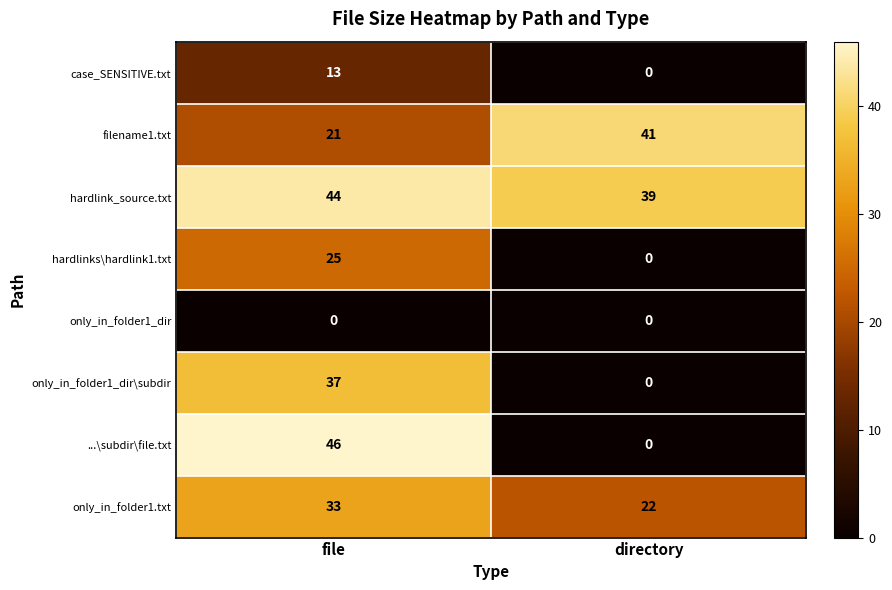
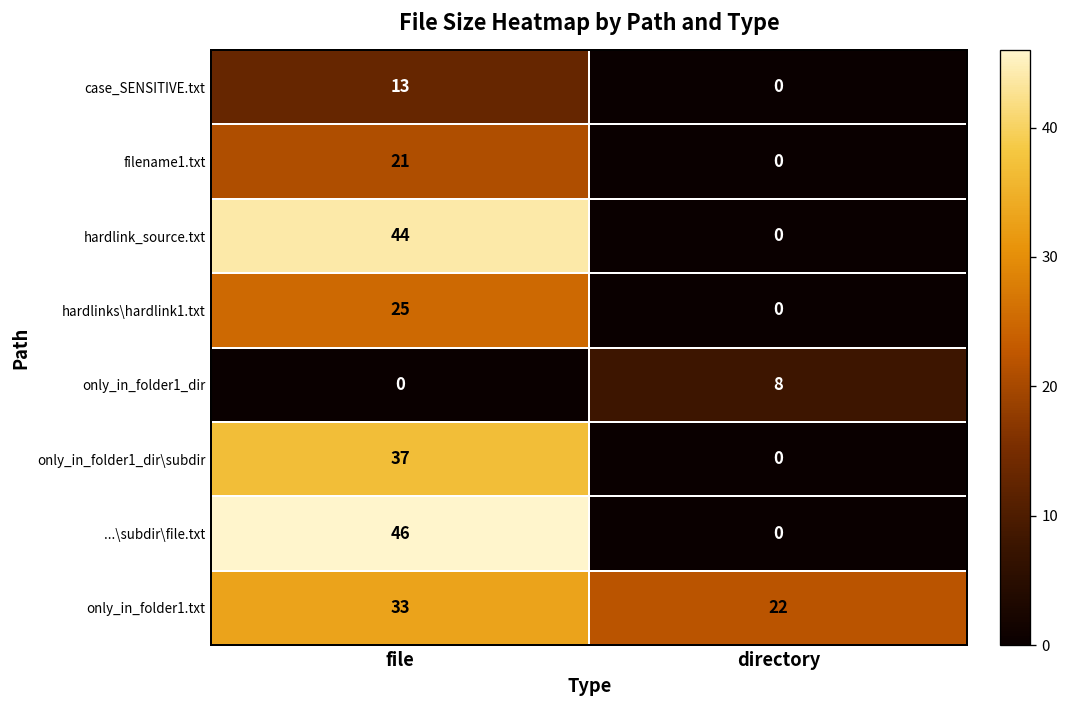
filename1.txt, directory: 41 -> 0
hardlink_source.txt, directory: 39 -> 0
only_in_folder1_dir, directory: 0 -> 8
